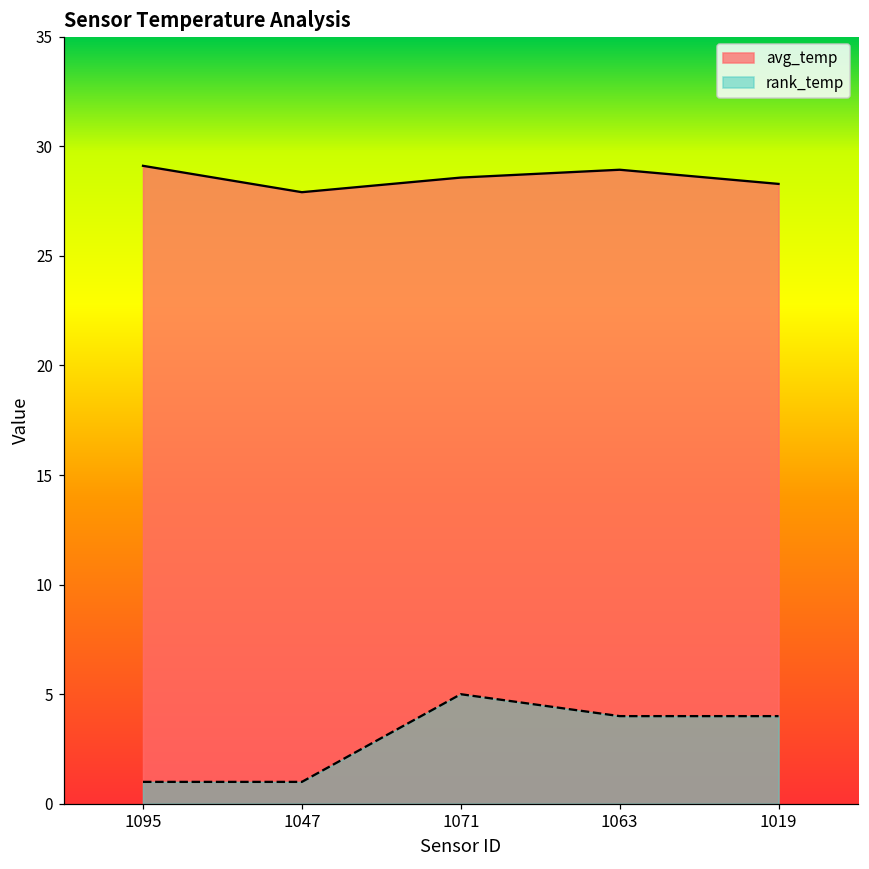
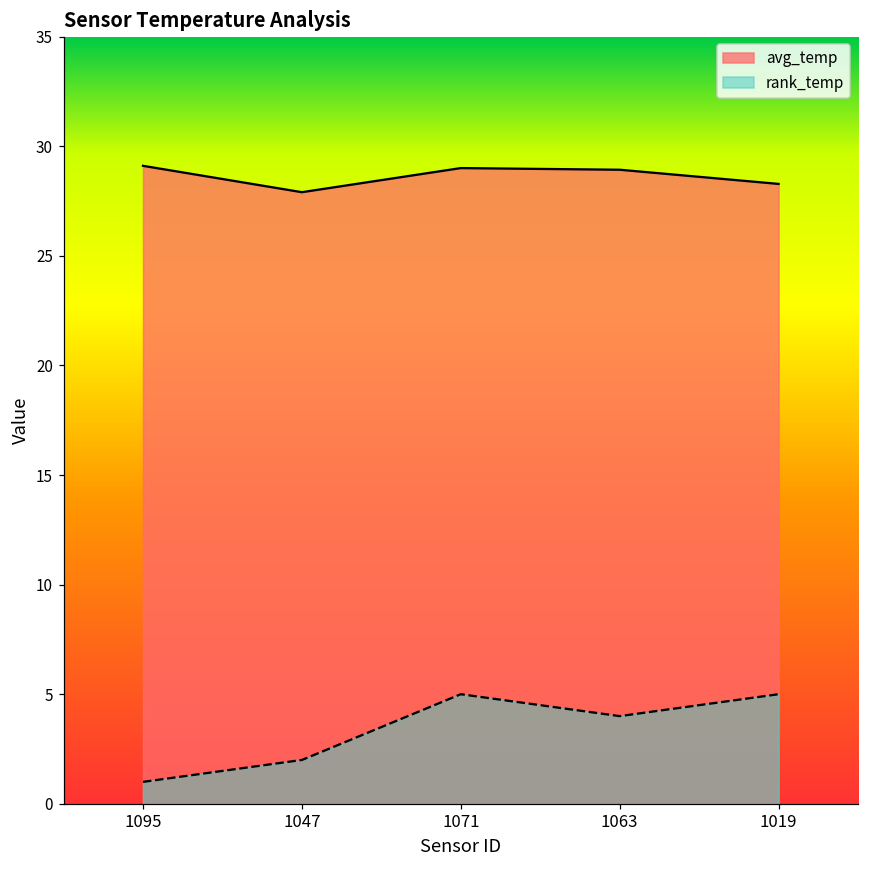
rank_temp, 1047: 1 -> 2
avg_temp, 1071: 28.6 -> 29.0
rank_temp, 1019: 4 -> 5
